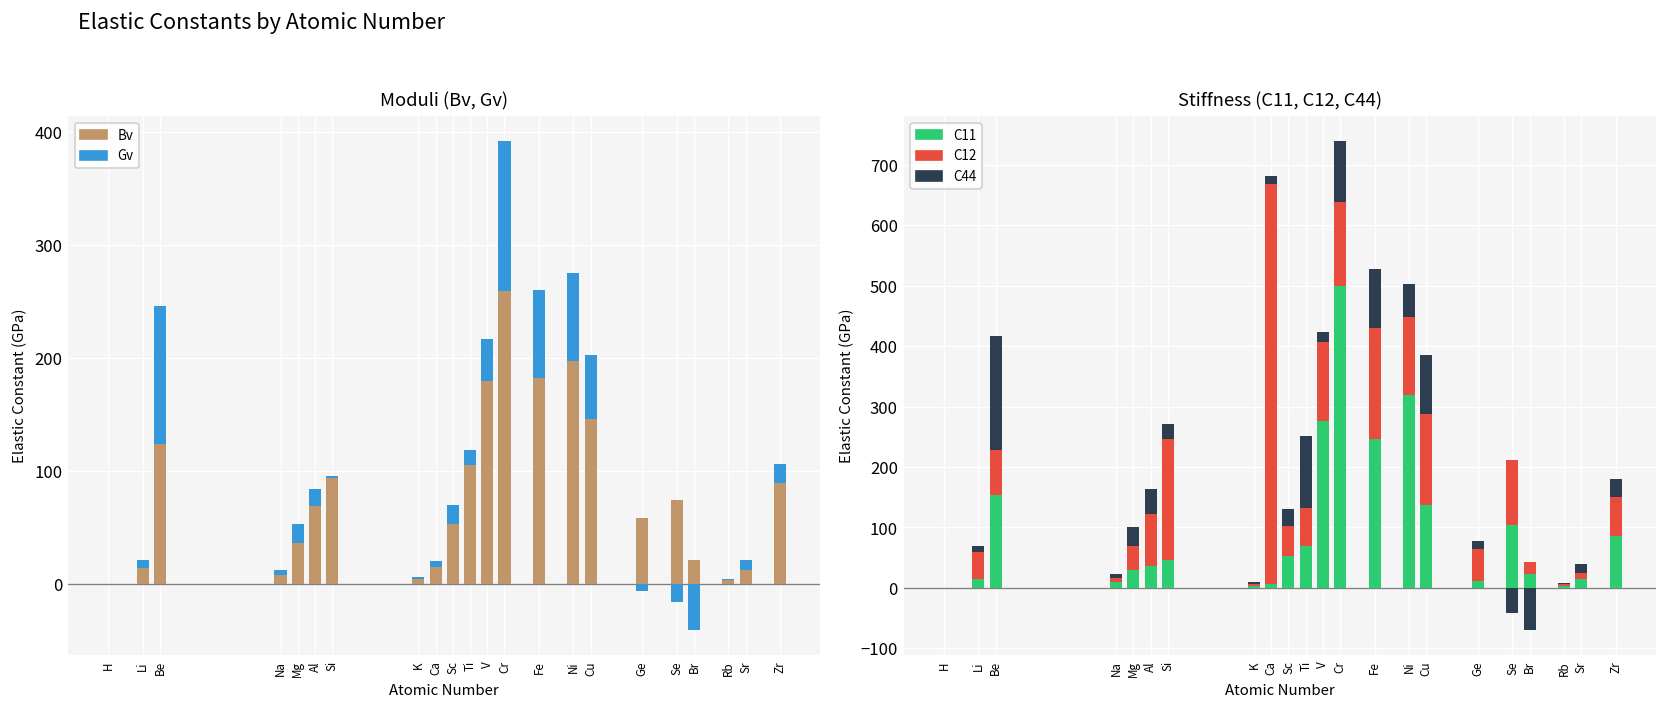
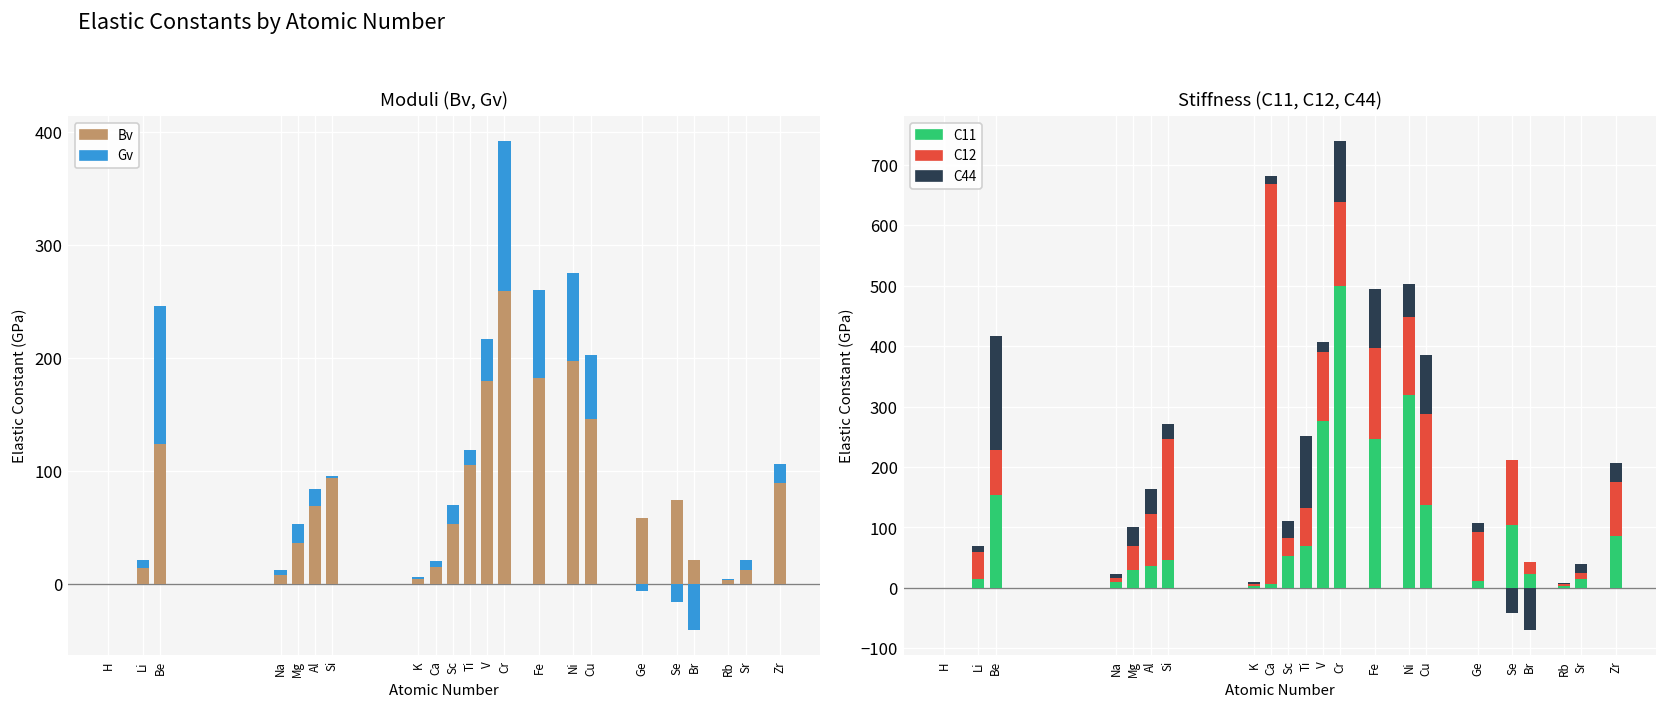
Stiffness (C11, C12, C44), C12, Sc: 50 -> 30
Stiffness (C11, C12, C44), C12, V: 130 -> 120
Stiffness (C11, C12, C44), C12, Fe: 180 -> 150
Stiffness (C11, C12, C44), C12, Ge: 50 -> 80
Stiffness (C11, C12, C44), C12, Zr: 60 -> 90
